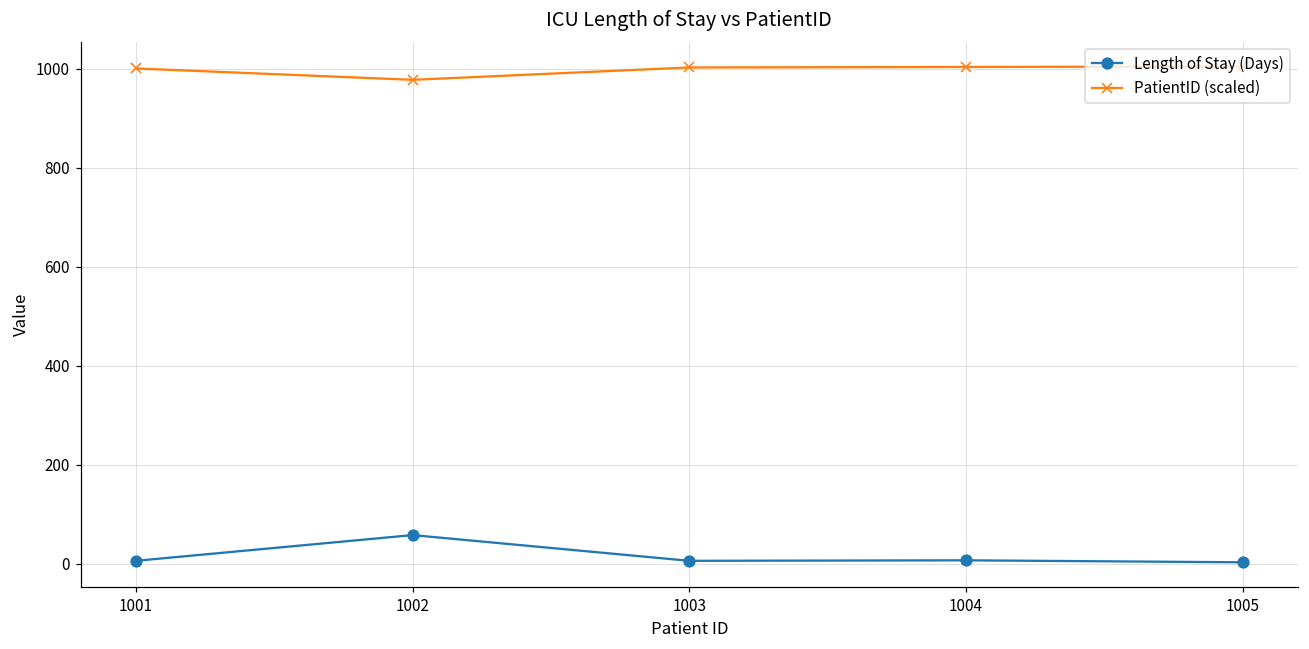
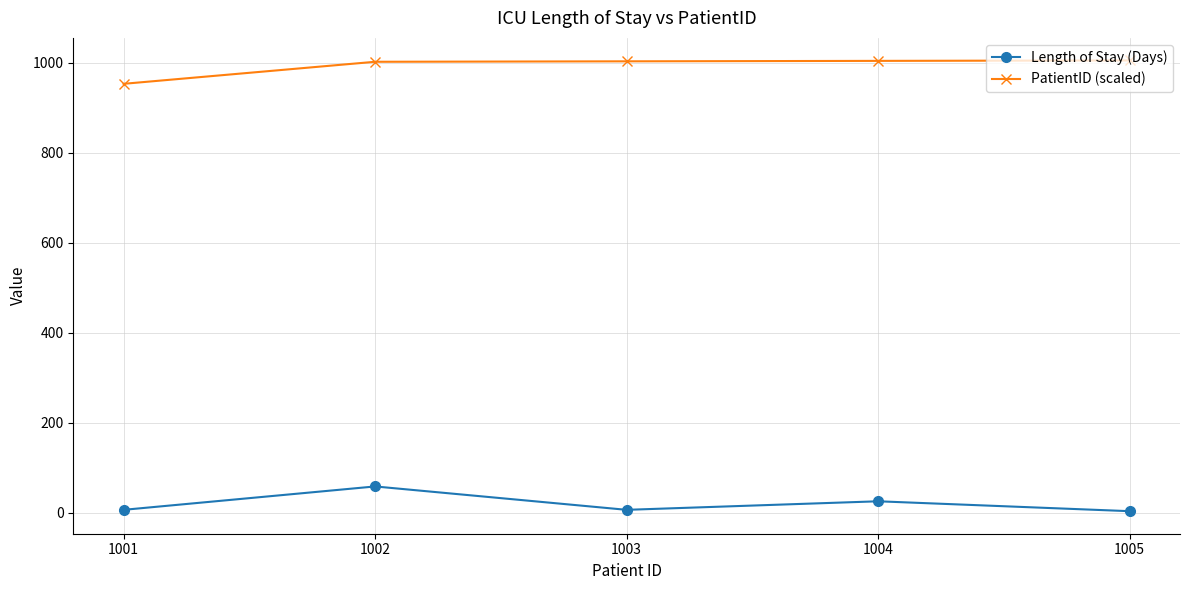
PatientID (scaled), 1001: 1000 -> 950
PatientID (scaled), 1002: 980 -> 1000
Length of Stay (Days), 1004: 10 -> 30
